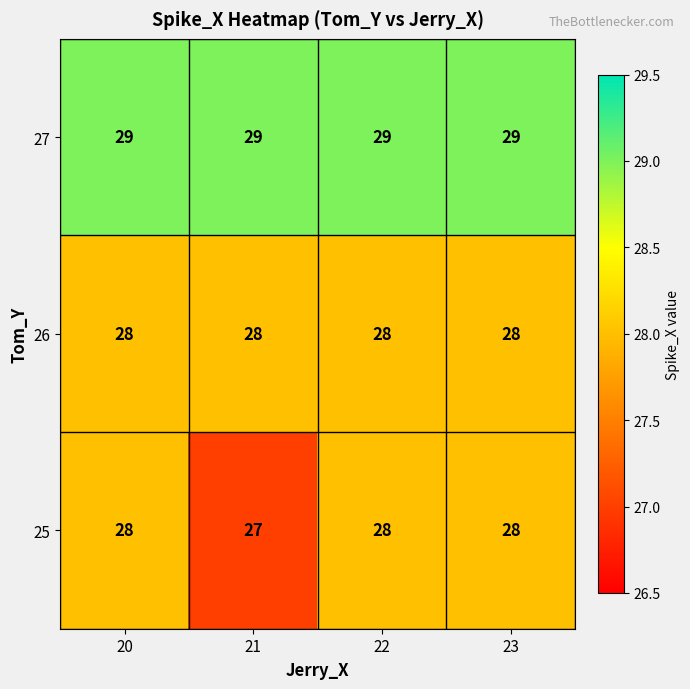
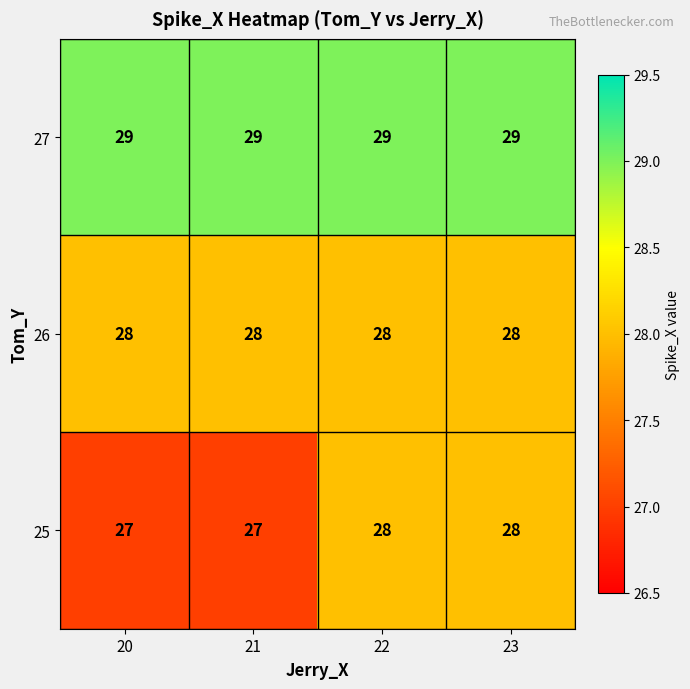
25, 20: 28 -> 27
